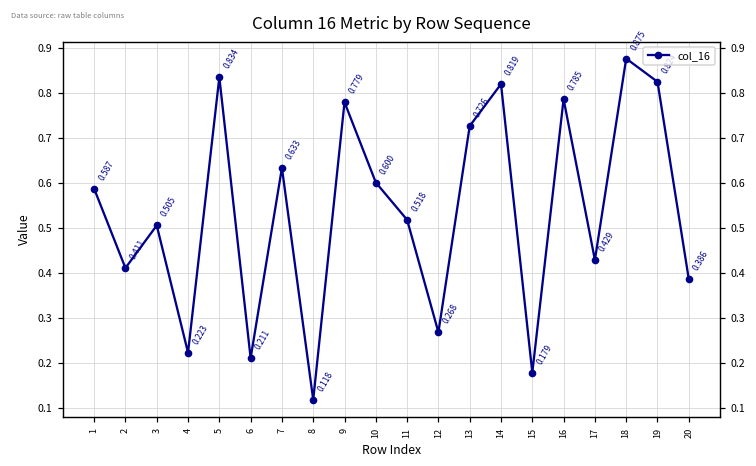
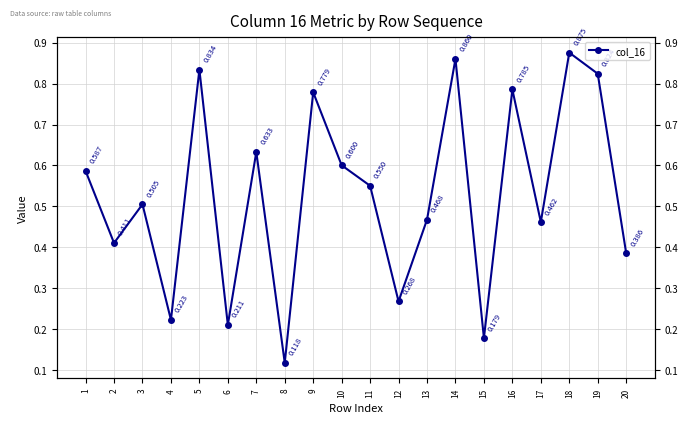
11: 0.518 -> 0.550
13: 0.726 -> 0.468
14: 0.819 -> 0.860
17: 0.429 -> 0.462
